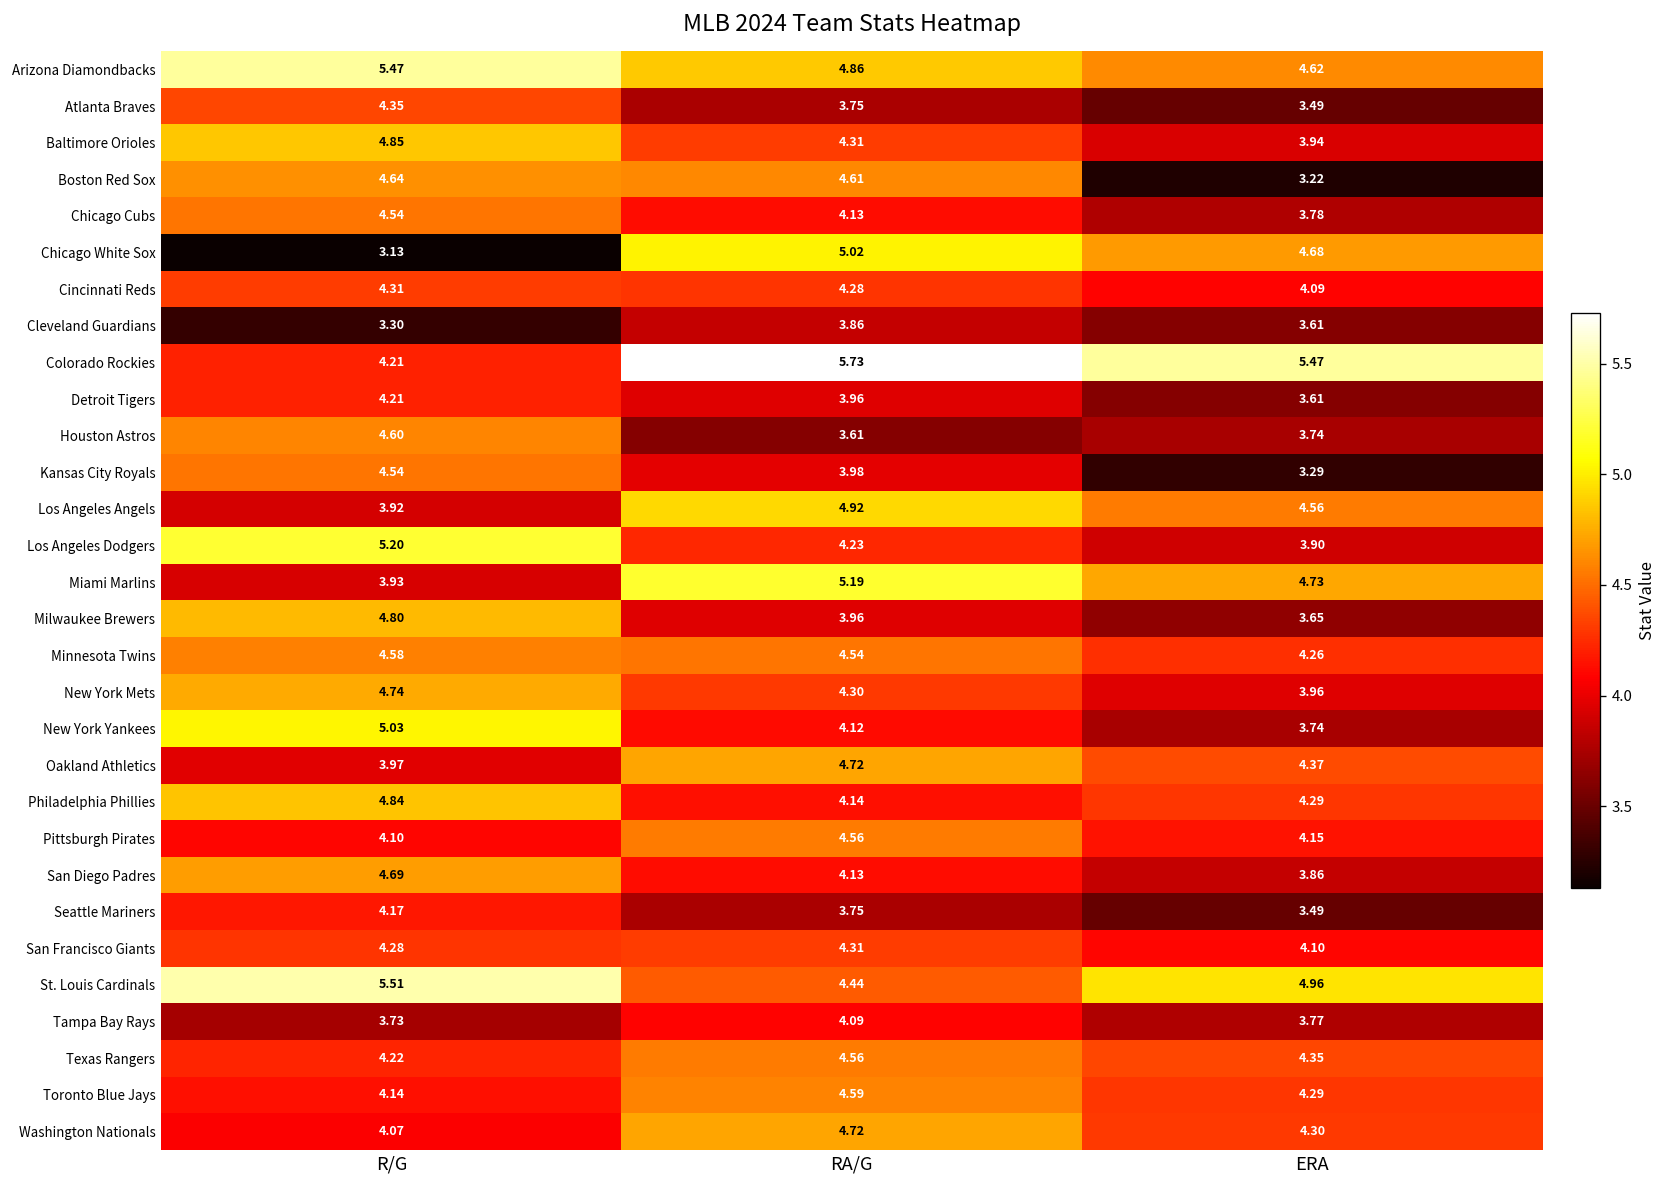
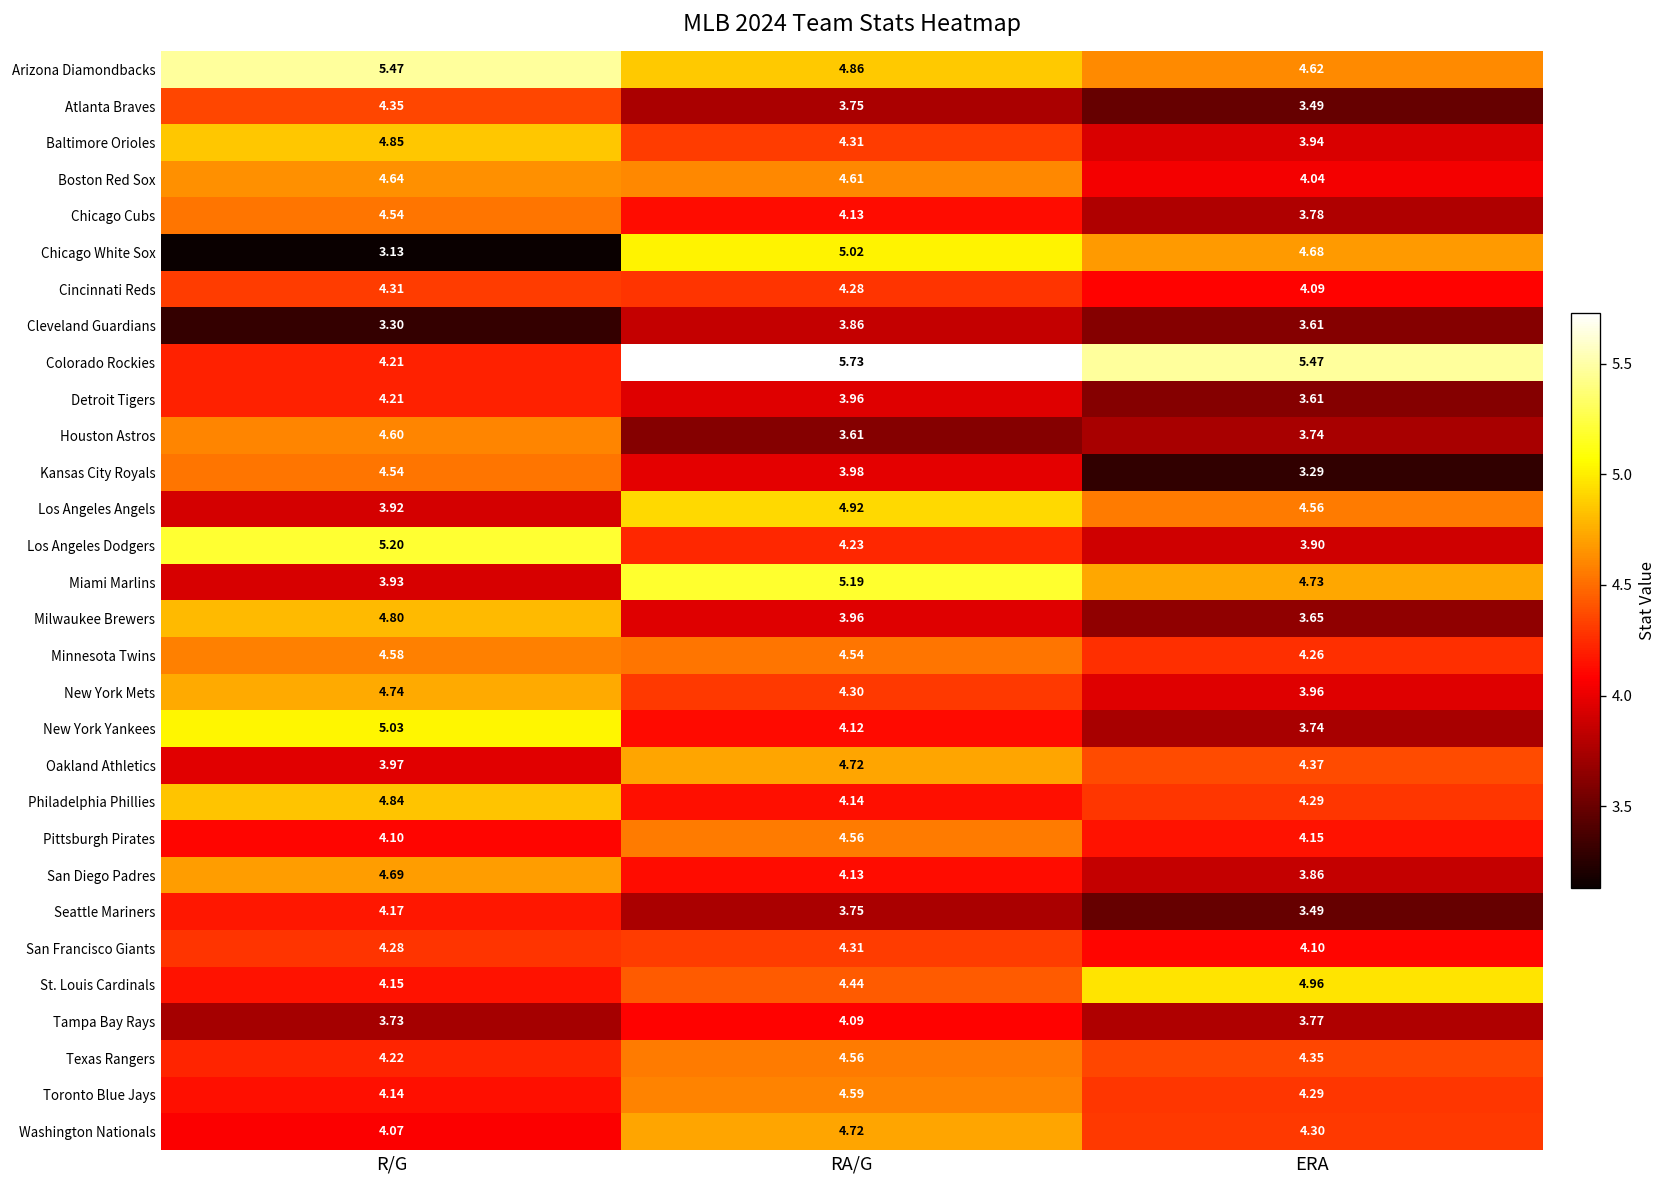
Boston Red Sox, ERA: 3.22 -> 4.04
St. Louis Cardinals, R/G: 5.51 -> 4.15
